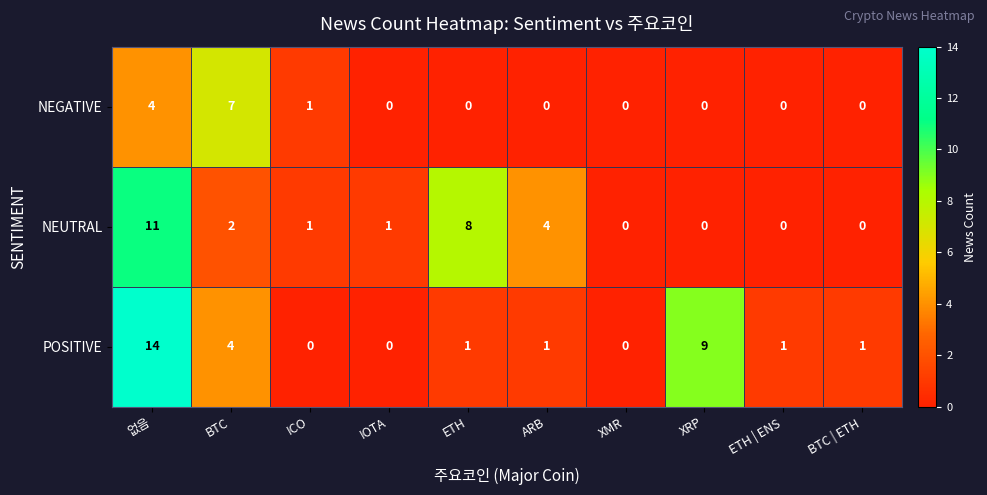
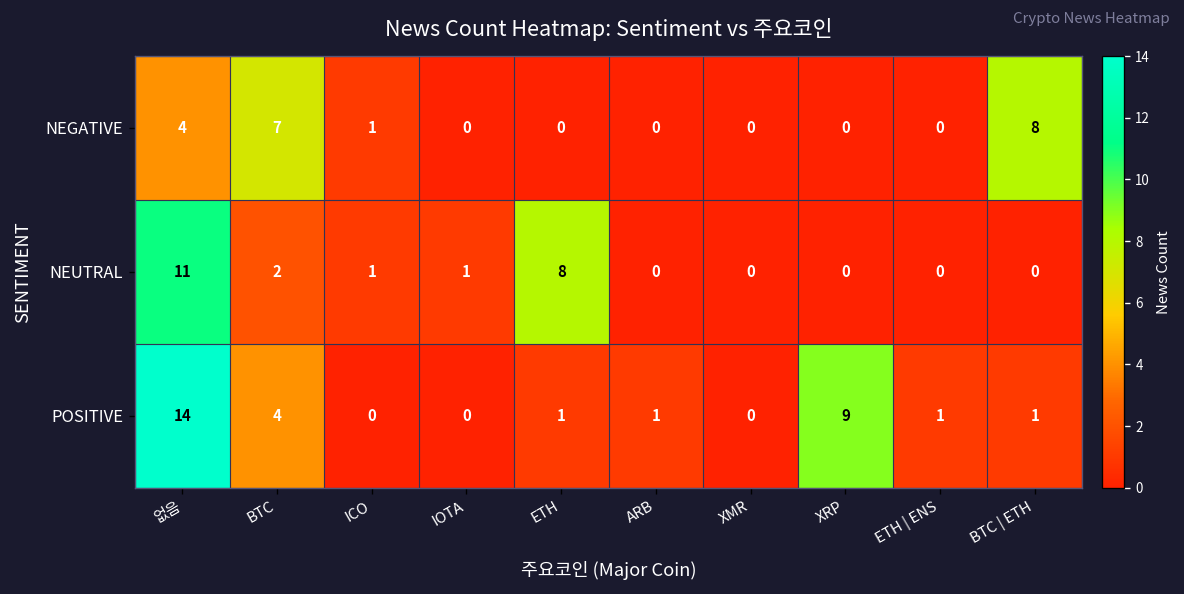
NEGATIVE, BTC | ETH: 0 -> 8
NEUTRAL, ARB: 4 -> 0
